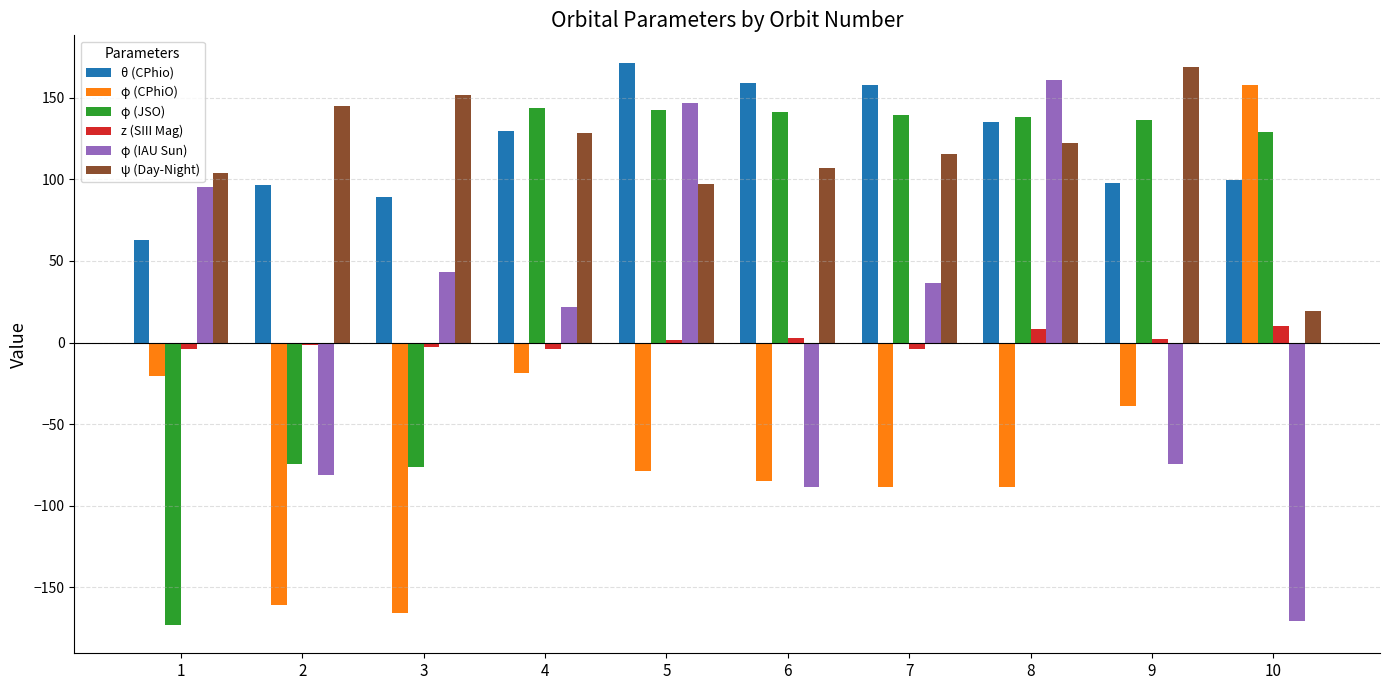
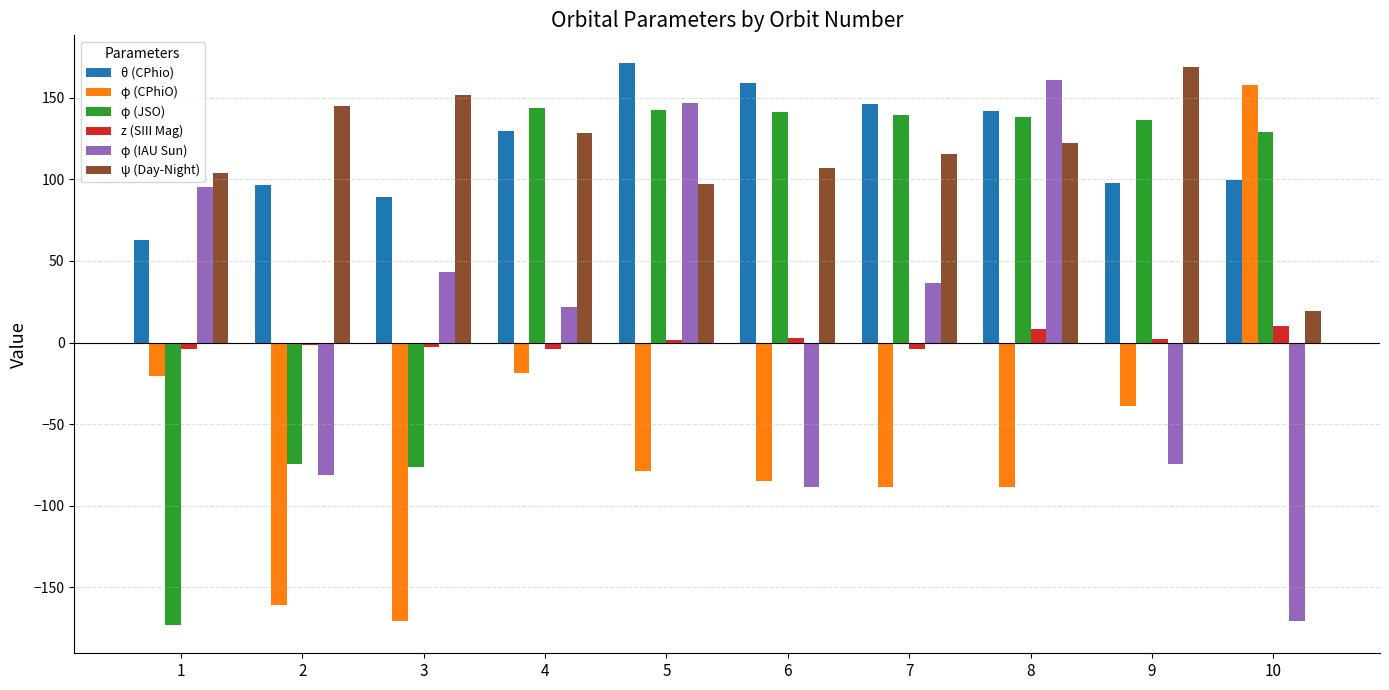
φ (CPhiO), 3: -166 -> -171
θ (CPhio), 7: 158 -> 146
θ (CPhio), 8: 135 -> 142
